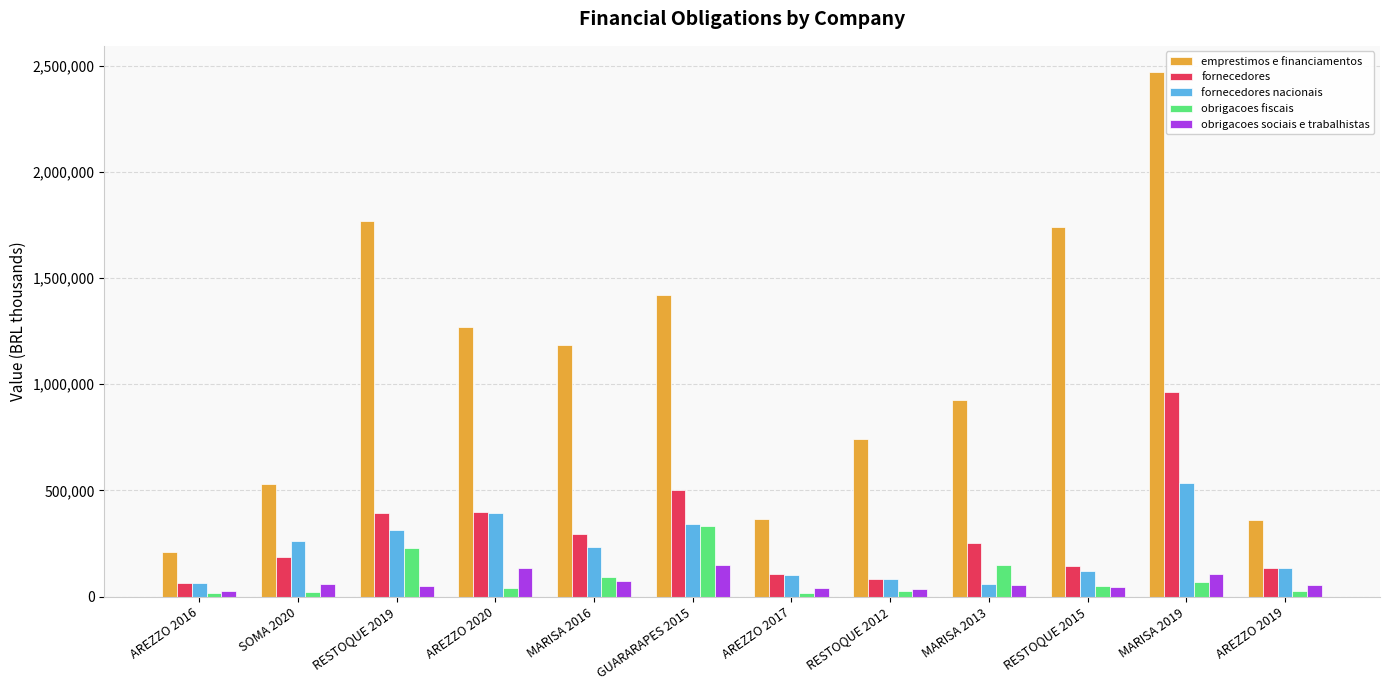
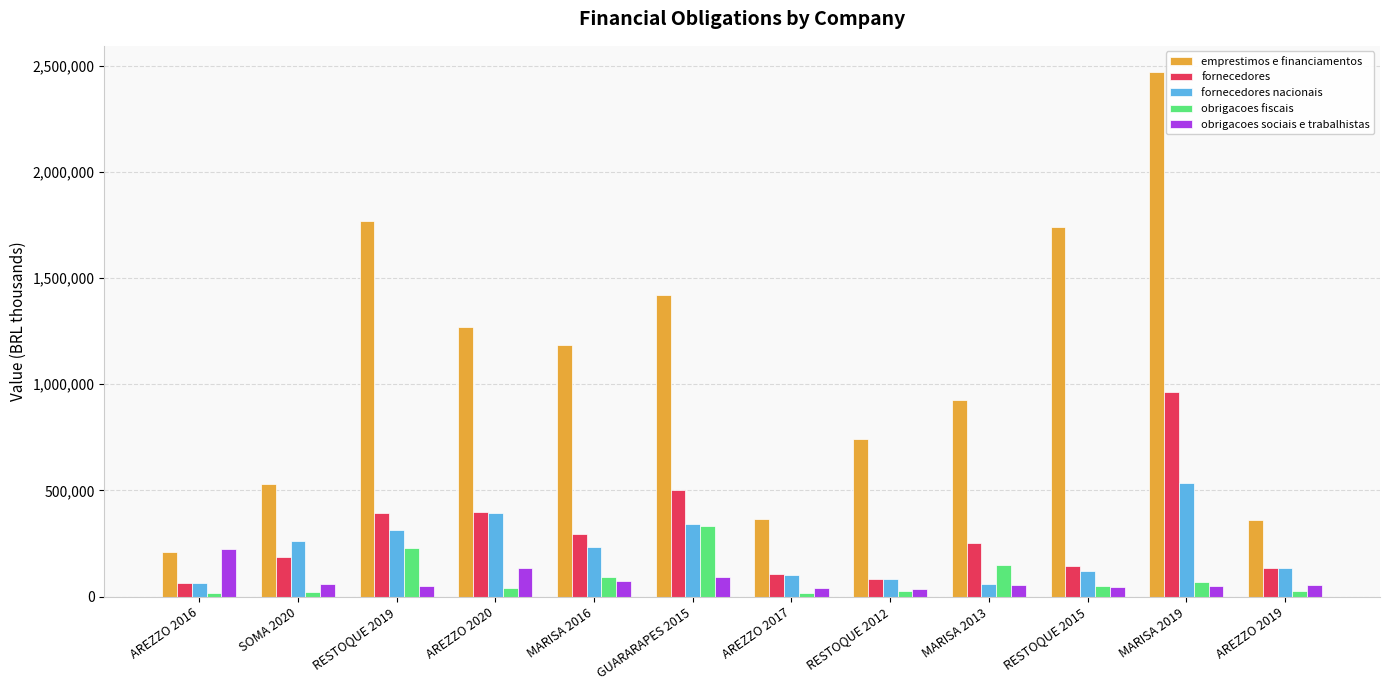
obrigacoes sociais e trabalhistas, AREZZO 2016: 30,000 -> 220,000
obrigacoes sociais e trabalhistas, GUARARAPES 2015: 150,000 -> 90,000
obrigacoes sociais e trabalhistas, MARISA 2019: 110,000 -> 50,000
